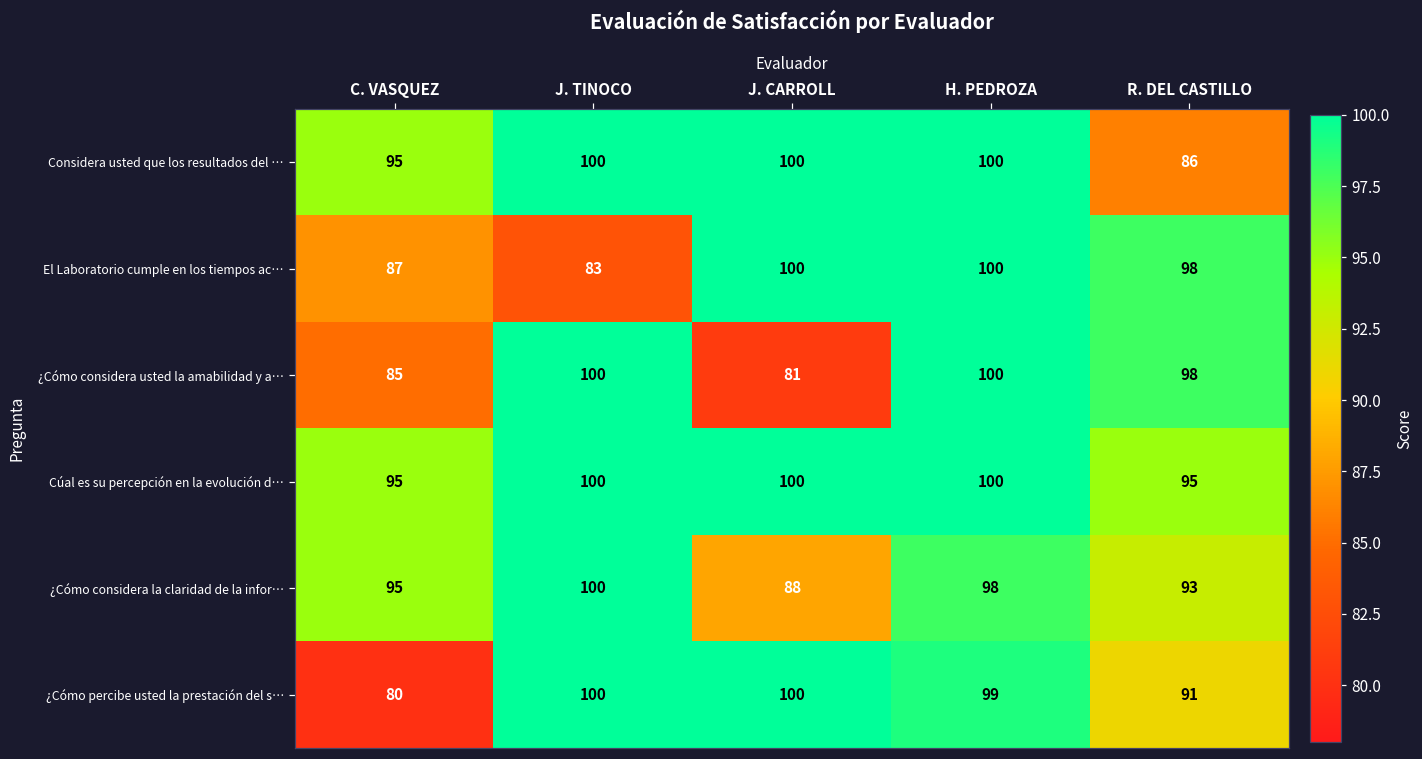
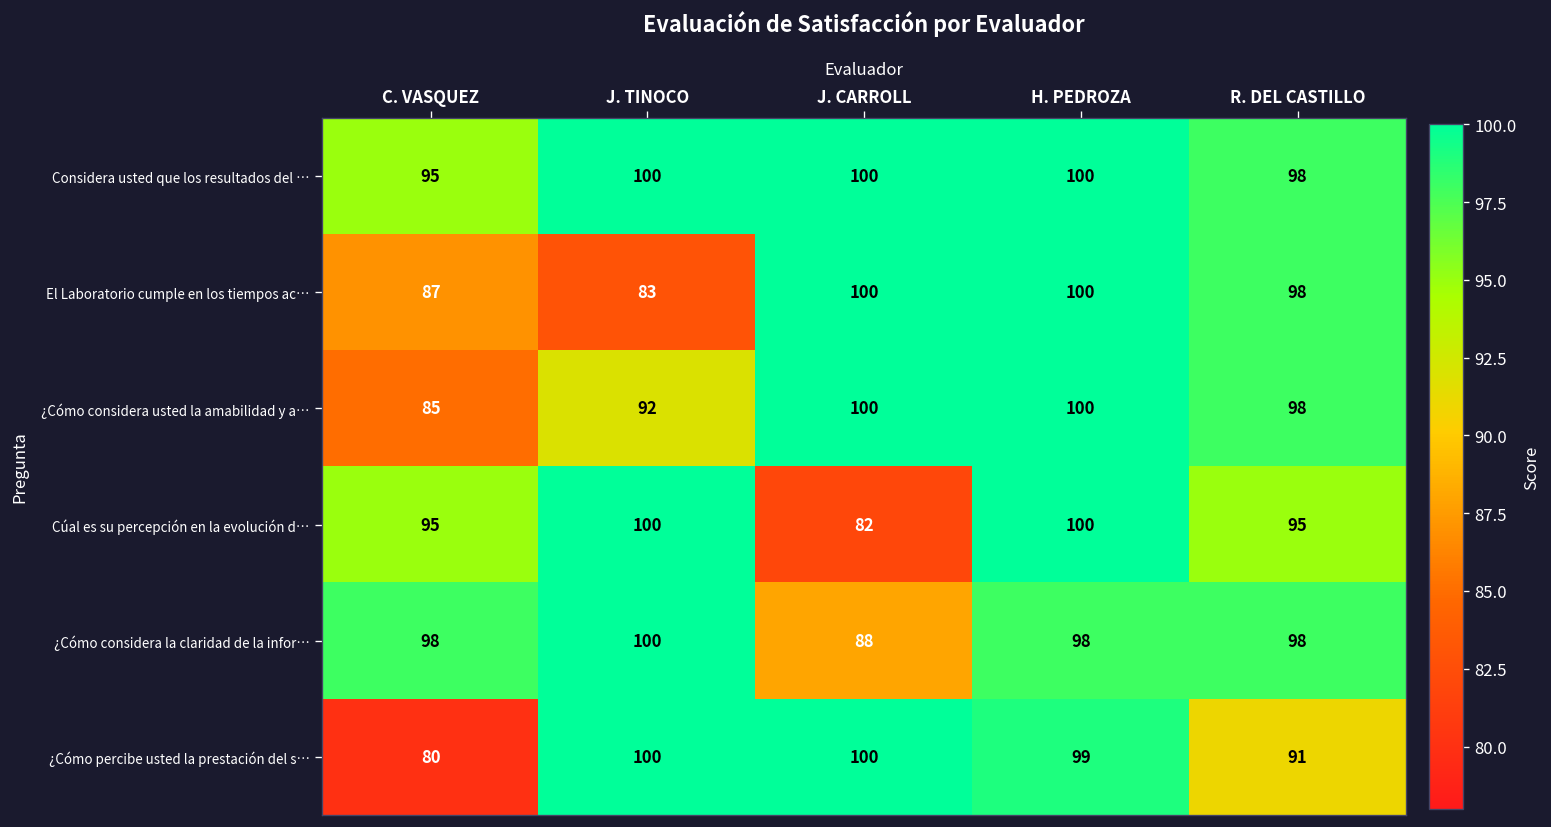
Considera usted que los resultados del …, R. DEL CASTILLO: 86 -> 98
¿Cómo considera usted la amabilidad y a…, J. TINOCO: 100 -> 92
¿Cómo considera usted la amabilidad y a…, J. CARROLL: 81 -> 100
Cúal es su percepción en la evolución d…, J. CARROLL: 100 -> 82
¿Cómo considera la claridad de la infor…, C. VASQUEZ: 95 -> 98
¿Cómo considera la claridad de la infor…, R. DEL CASTILLO: 93 -> 98
